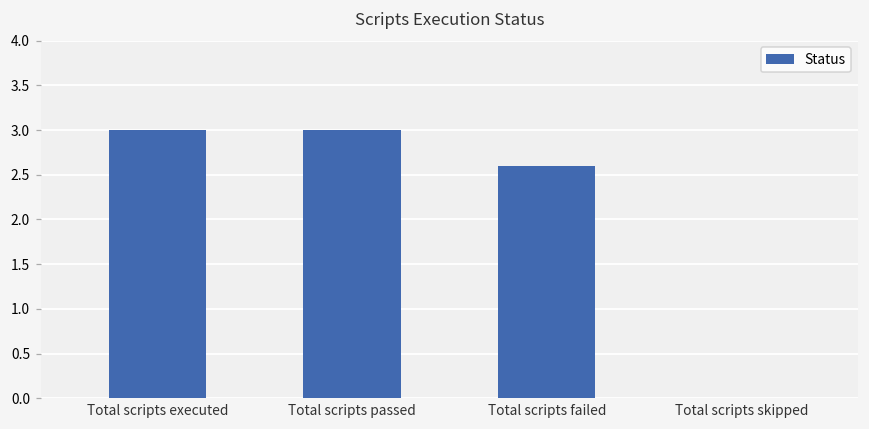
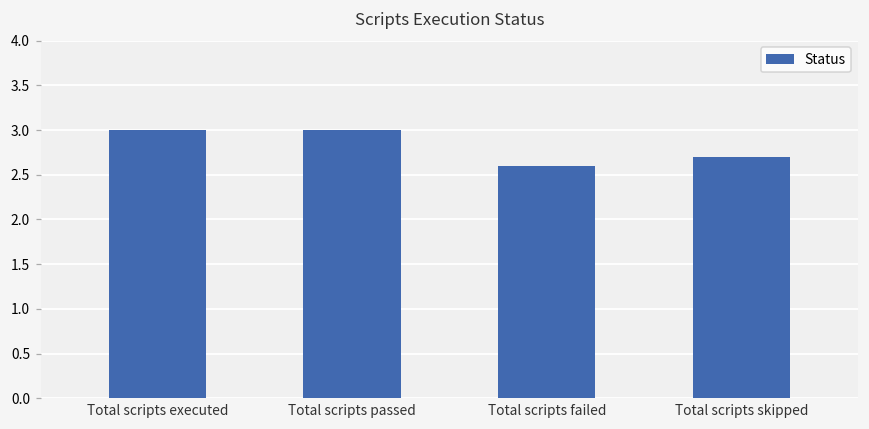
Total scripts skipped: 0.0 -> 2.7
